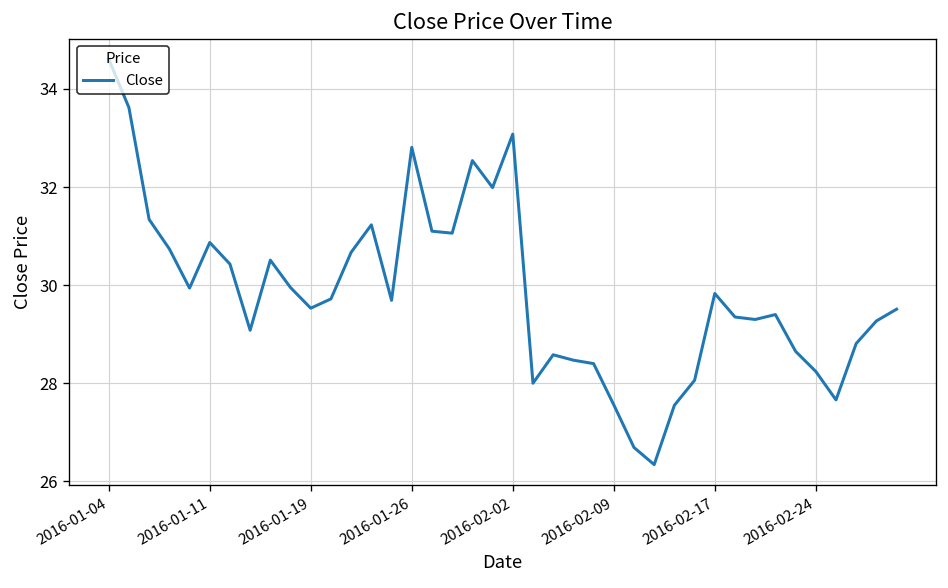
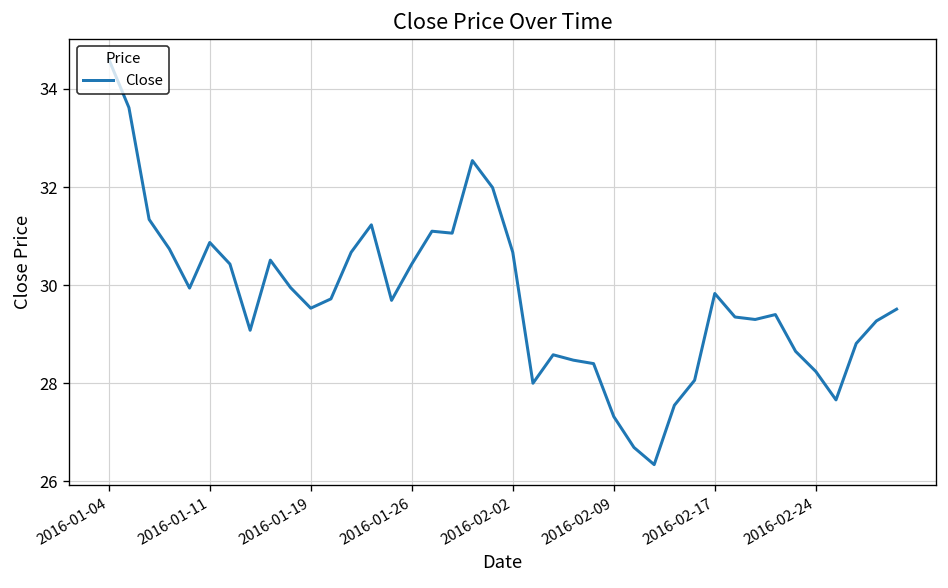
2016-01-26: 32.8 -> 30.4
2016-02-02: 33.1 -> 30.7
2016-02-09: 27.6 -> 27.3
